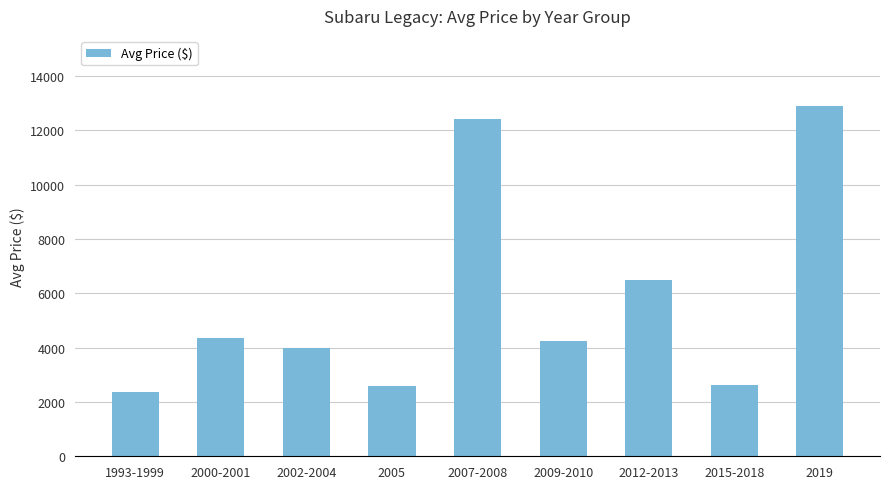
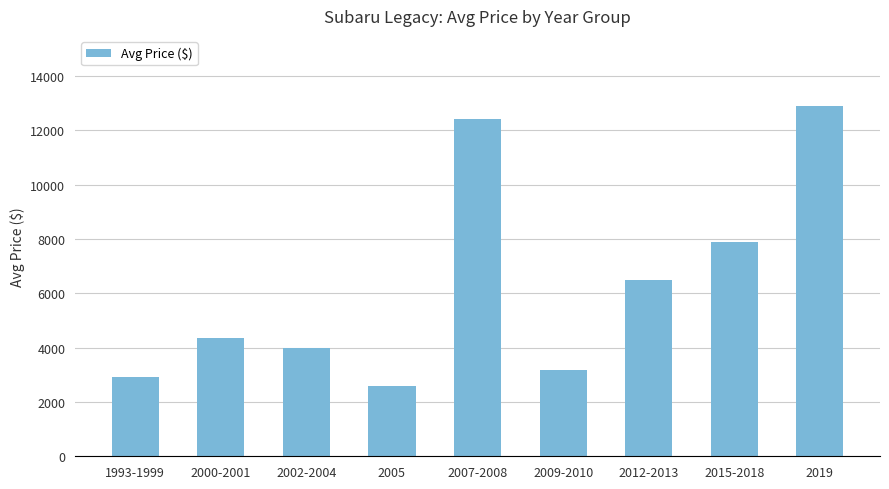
1993-1999: 2400 -> 2900
2009-2010: 4200 -> 3200
2015-2018: 2600 -> 7900
